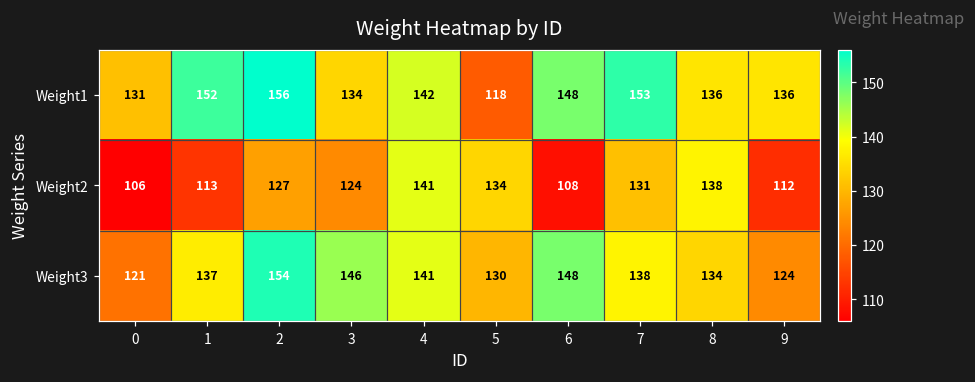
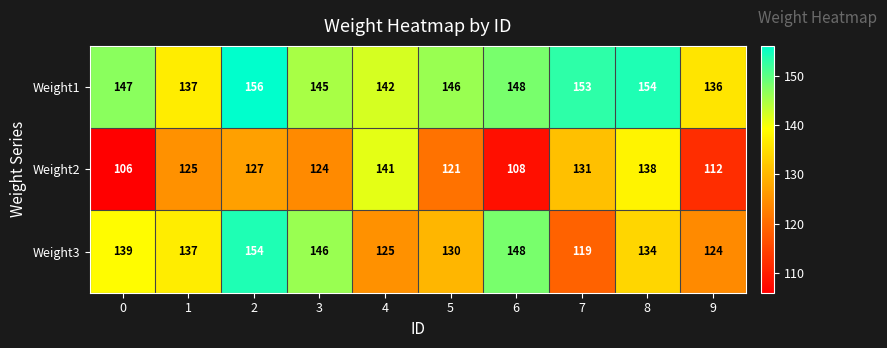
Weight1, 0: 131 -> 147
Weight1, 1: 152 -> 137
Weight1, 3: 134 -> 145
Weight1, 5: 118 -> 146
Weight1, 8: 136 -> 154
Weight2, 1: 113 -> 125
Weight2, 5: 134 -> 121
Weight3, 0: 121 -> 139
Weight3, 4: 141 -> 125
Weight3, 7: 138 -> 119
